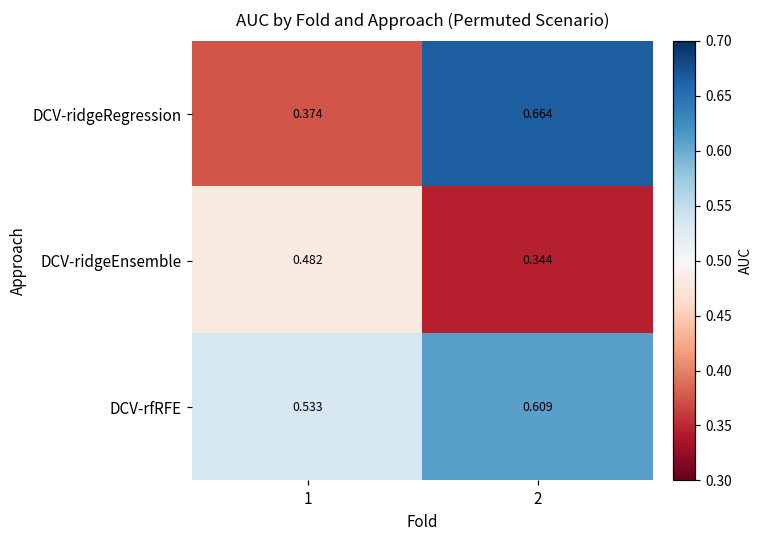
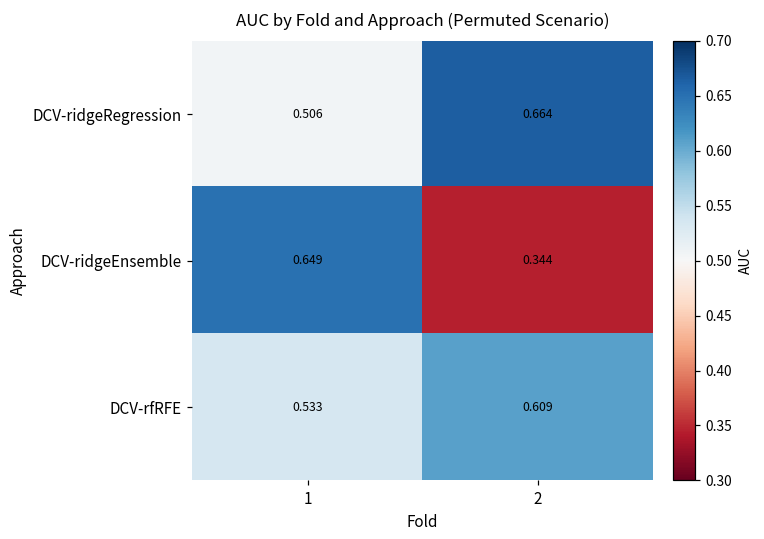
DCV-ridgeRegression, 1: 0.374 -> 0.506
DCV-ridgeEnsemble, 1: 0.482 -> 0.649
